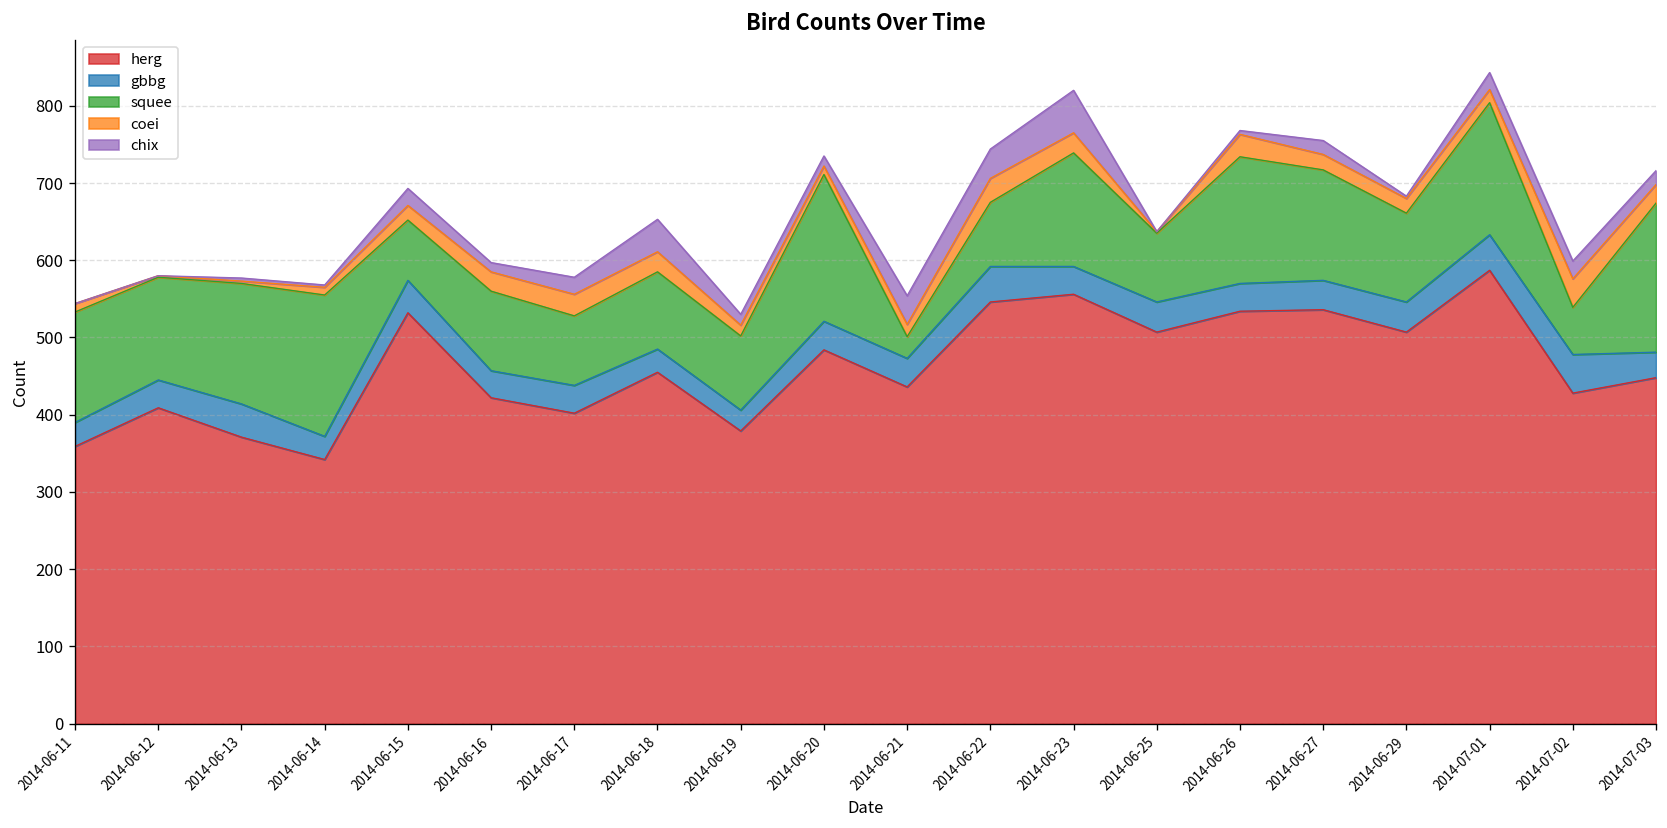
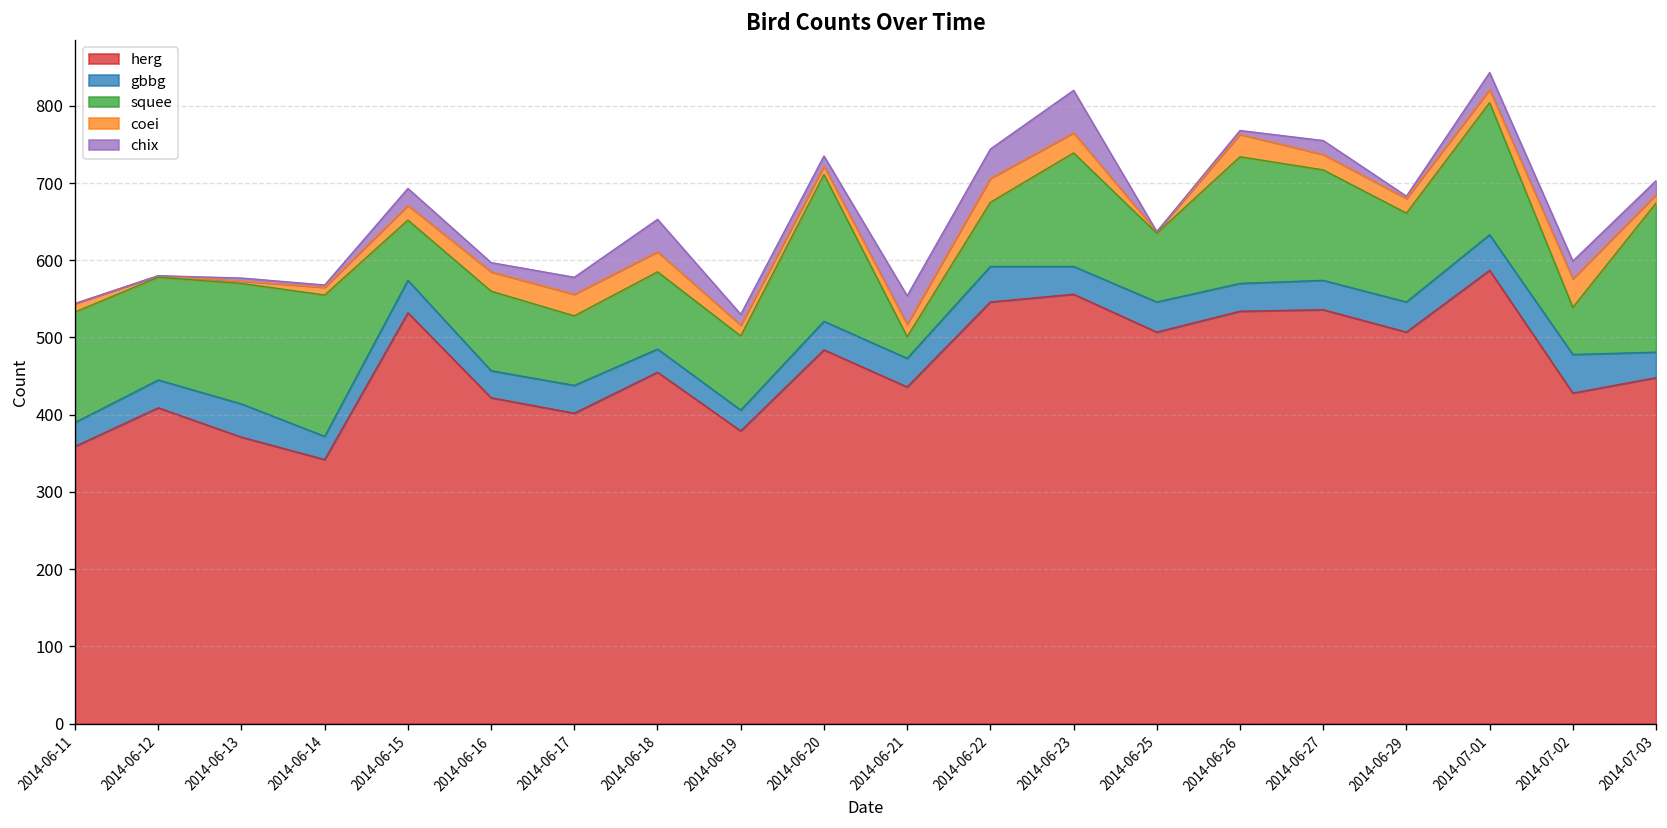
coei, 2014-07-03: 20 -> 10
